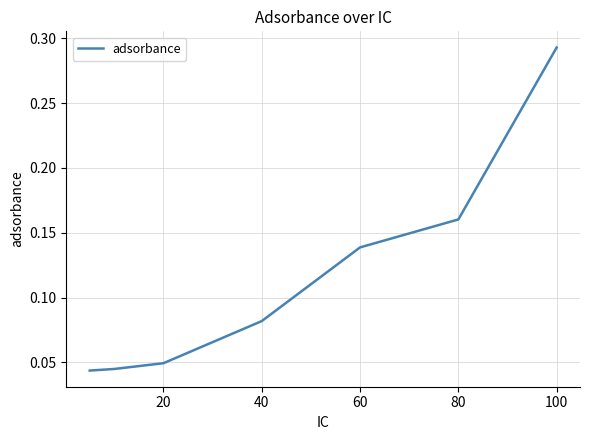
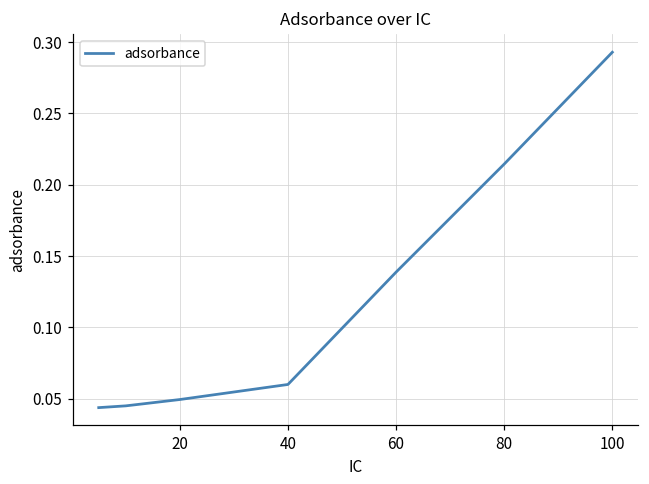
40: 0.082 -> 0.060
80: 0.160 -> 0.215
